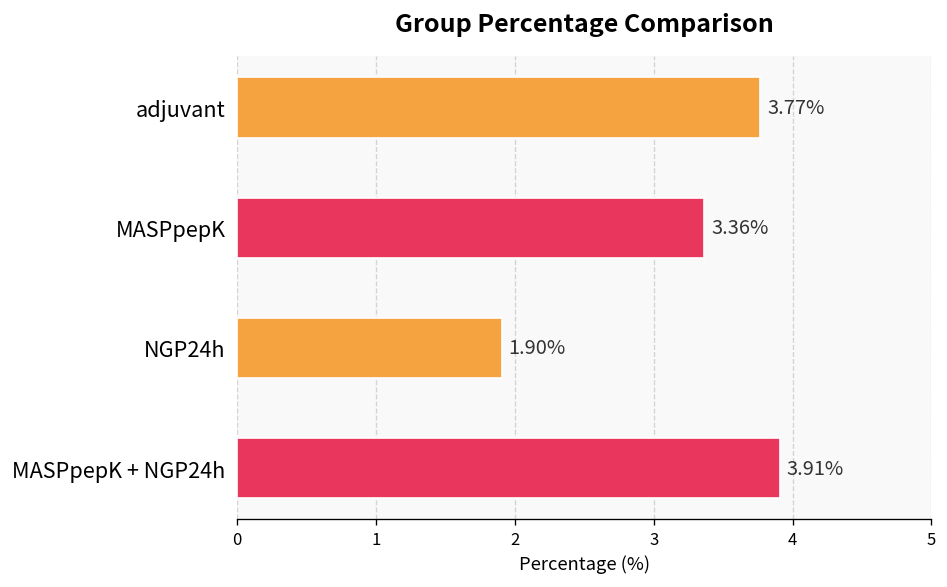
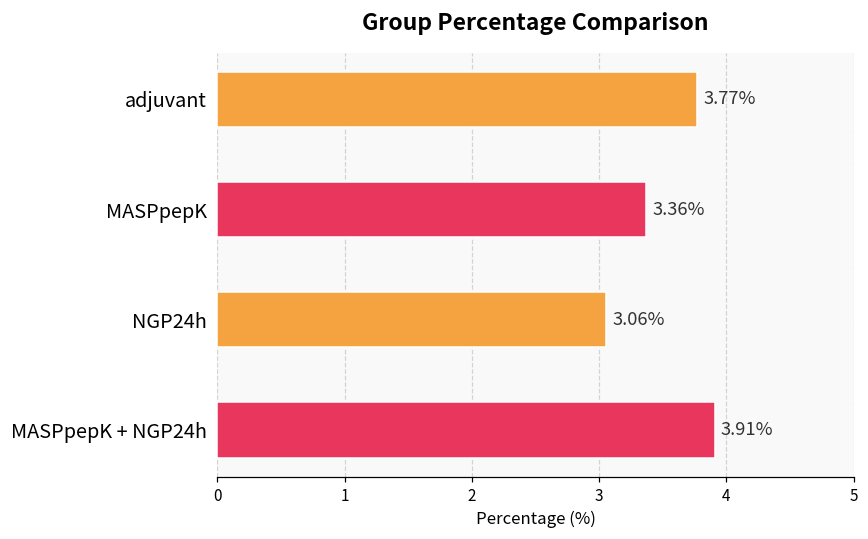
NGP24h: 1.90% -> 3.06%
